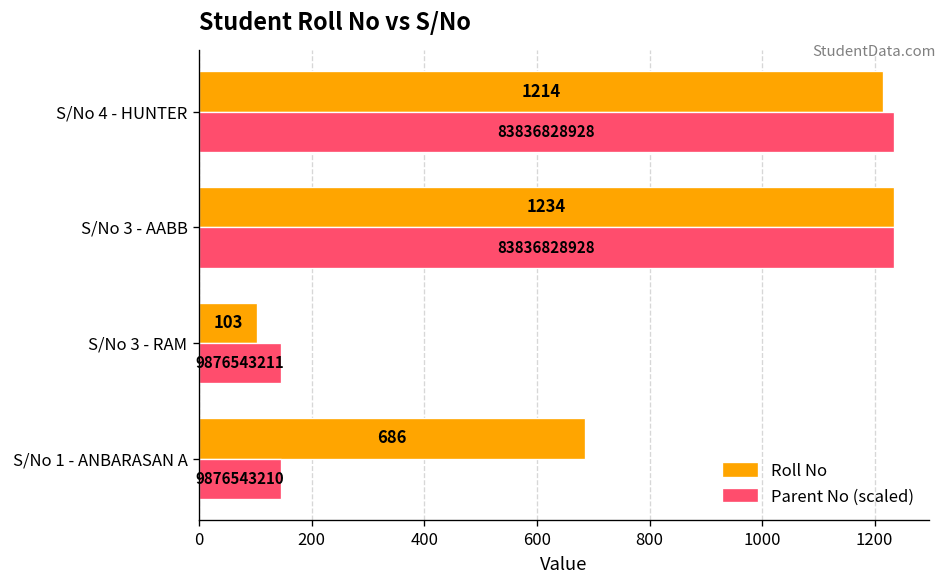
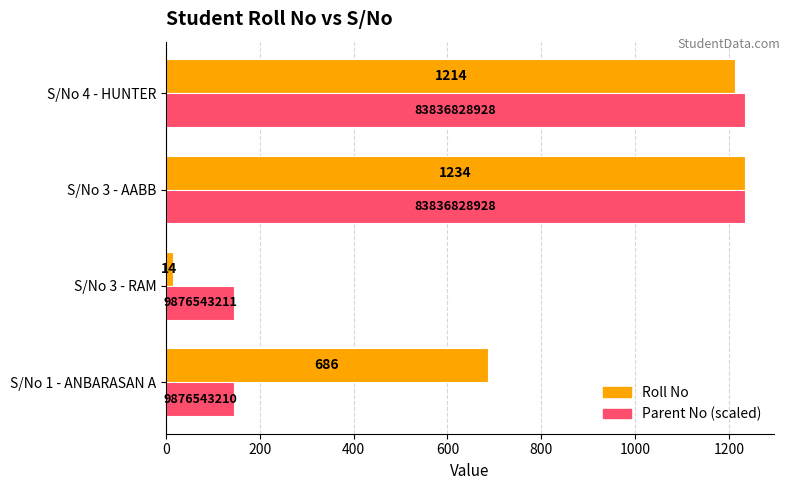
Roll No, S/No 3 - RAM: 103 -> 14
